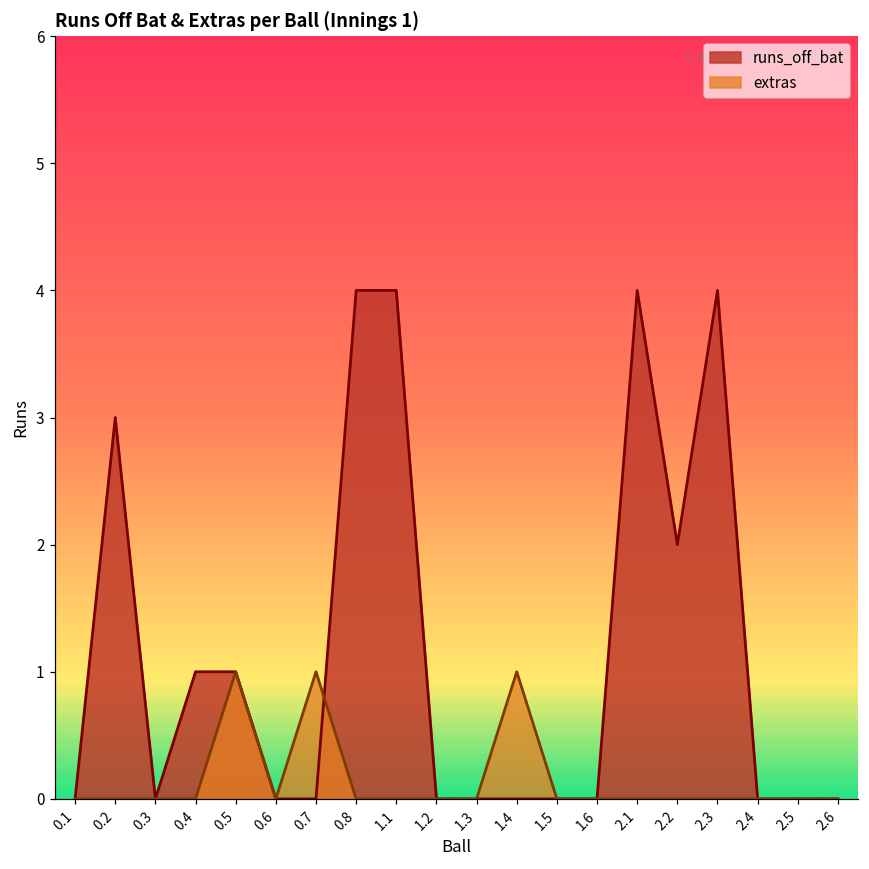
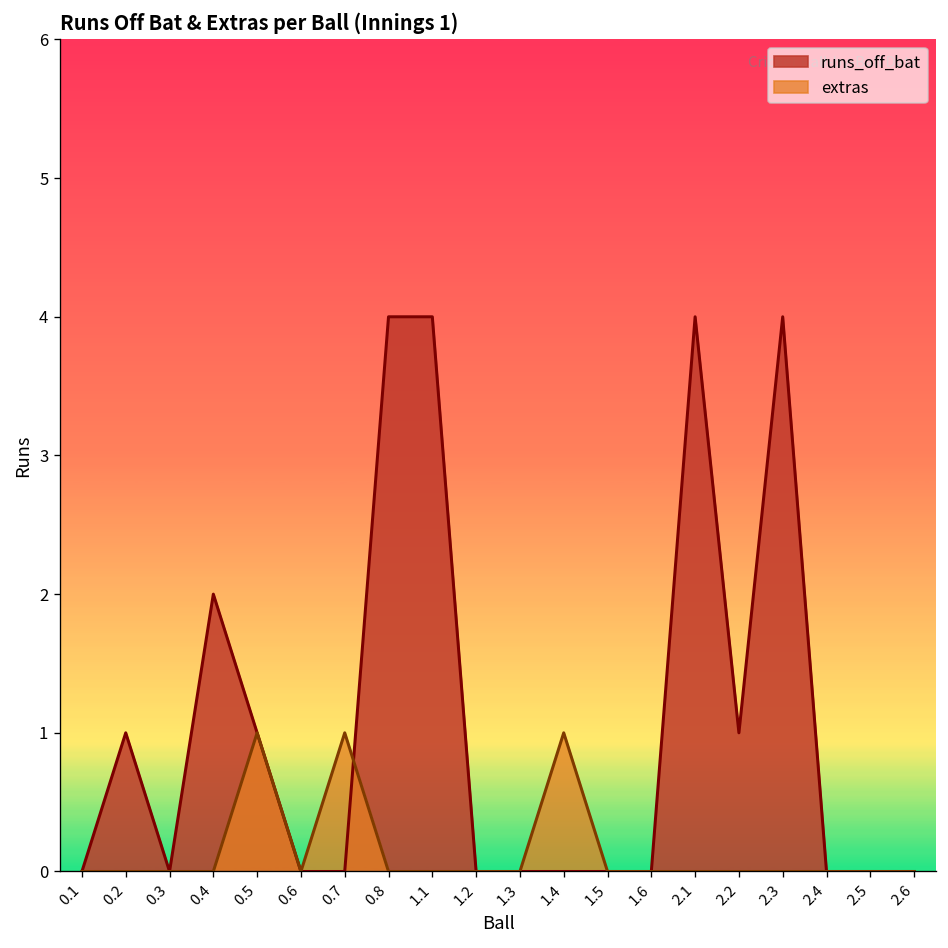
runs_off_bat, 0.2: 3 -> 1
runs_off_bat, 0.4: 1 -> 2
runs_off_bat, 2.2: 2 -> 1
